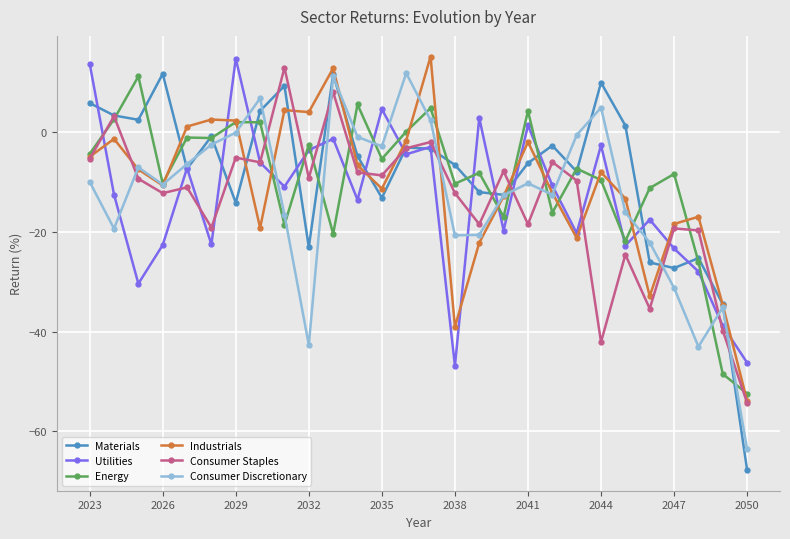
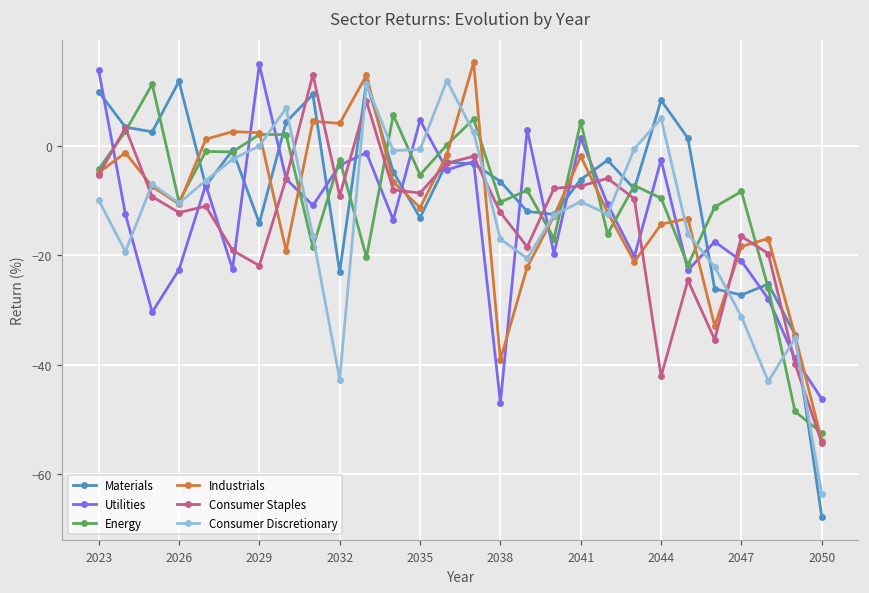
Materials, 2023: 6 -> 10
Consumer Staples, 2029: -5 -> -22
Consumer Discretionary, 2035: -3 -> -1
Consumer Discretionary, 2038: -21 -> -17
Consumer Staples, 2041: -18 -> -7
Materials, 2044: 10 -> 8
Industrials, 2044: -8 -> -14
Utilities, 2047: -23 -> -21
Consumer Staples, 2047: -19 -> -17
